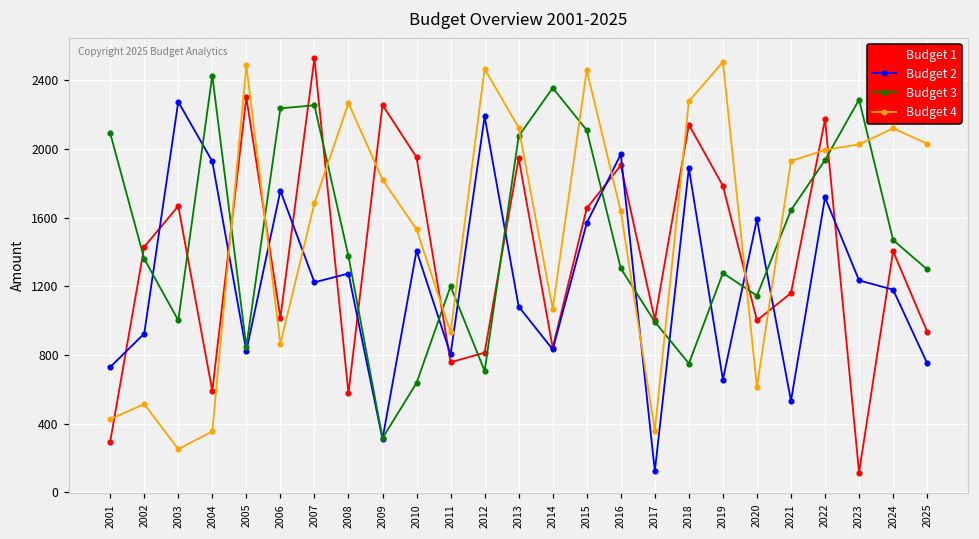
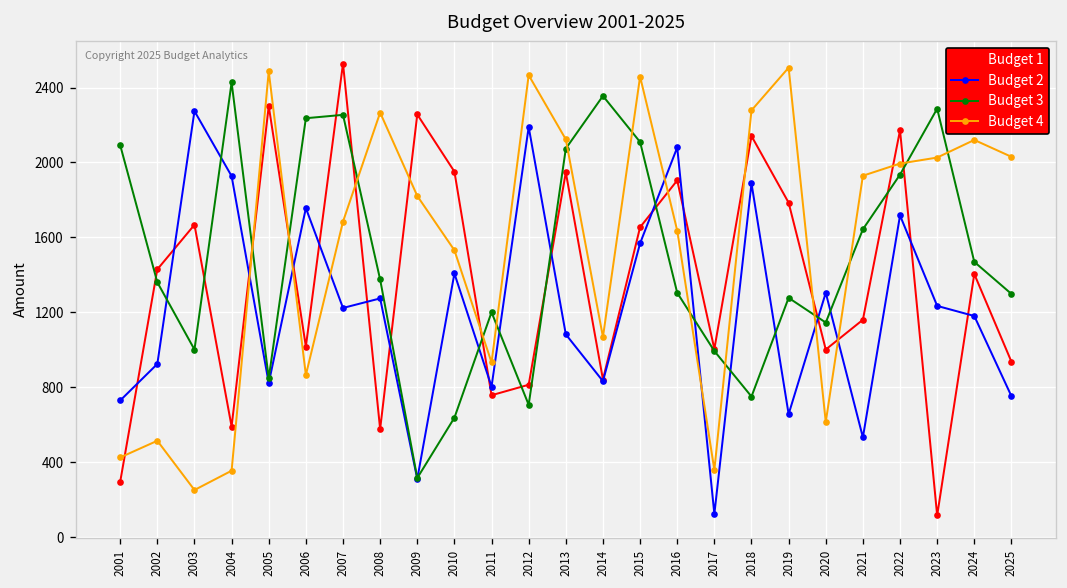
Budget 2, 2016: 1970 -> 2080
Budget 2, 2020: 1590 -> 1300
